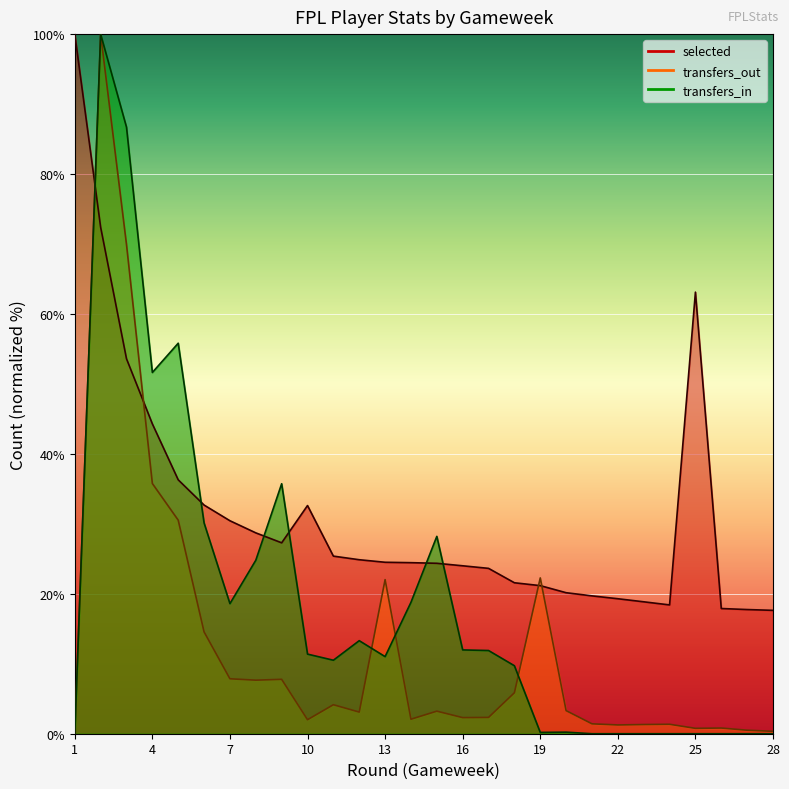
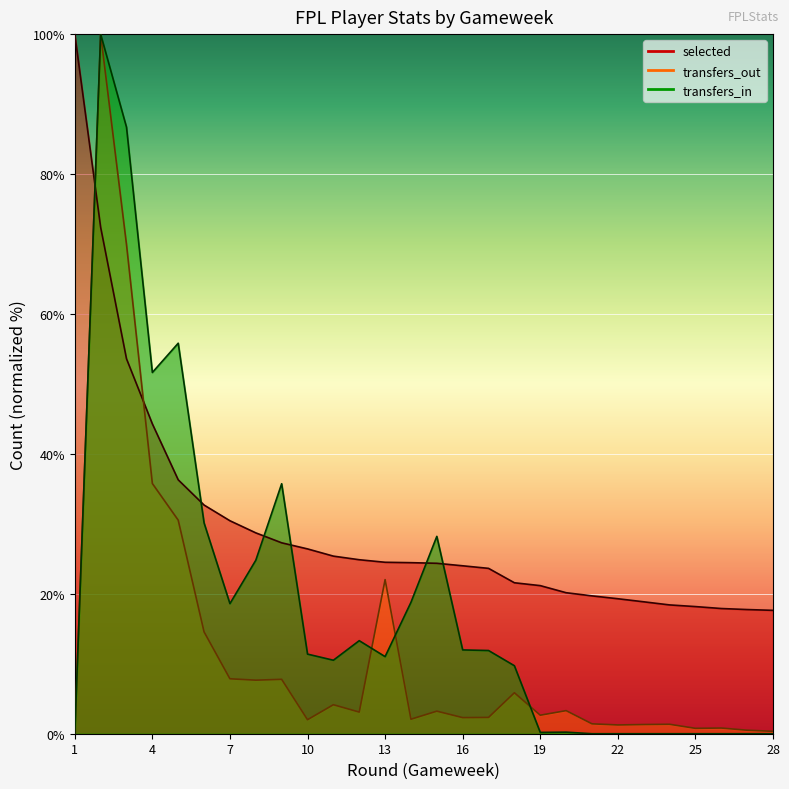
selected, 10: 33% -> 26%
transfers_out, 19: 22% -> 3%
selected, 25: 63% -> 18%
